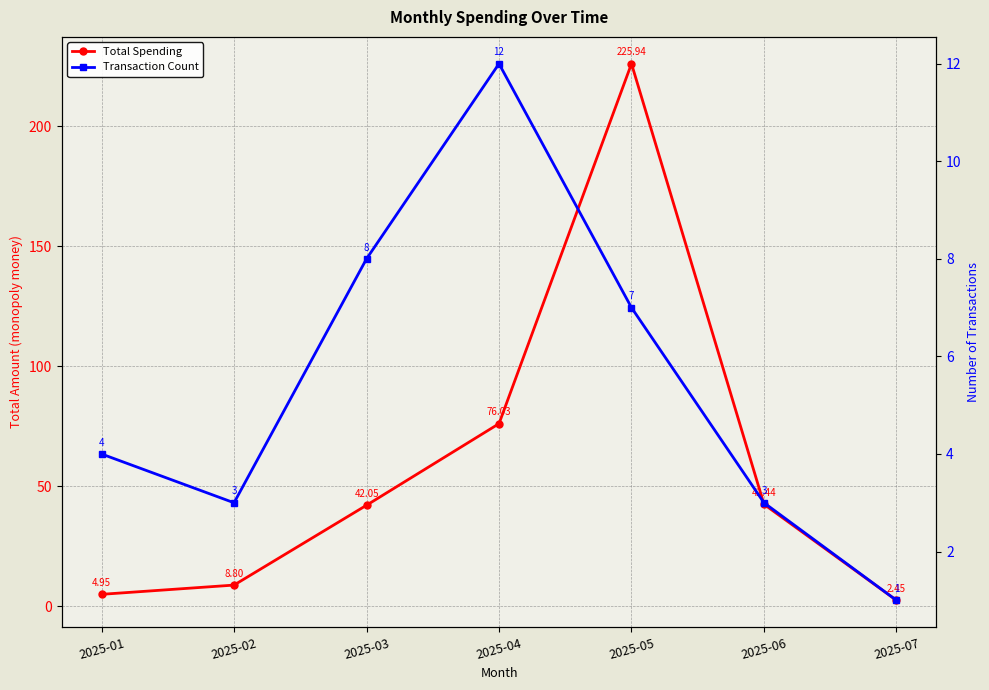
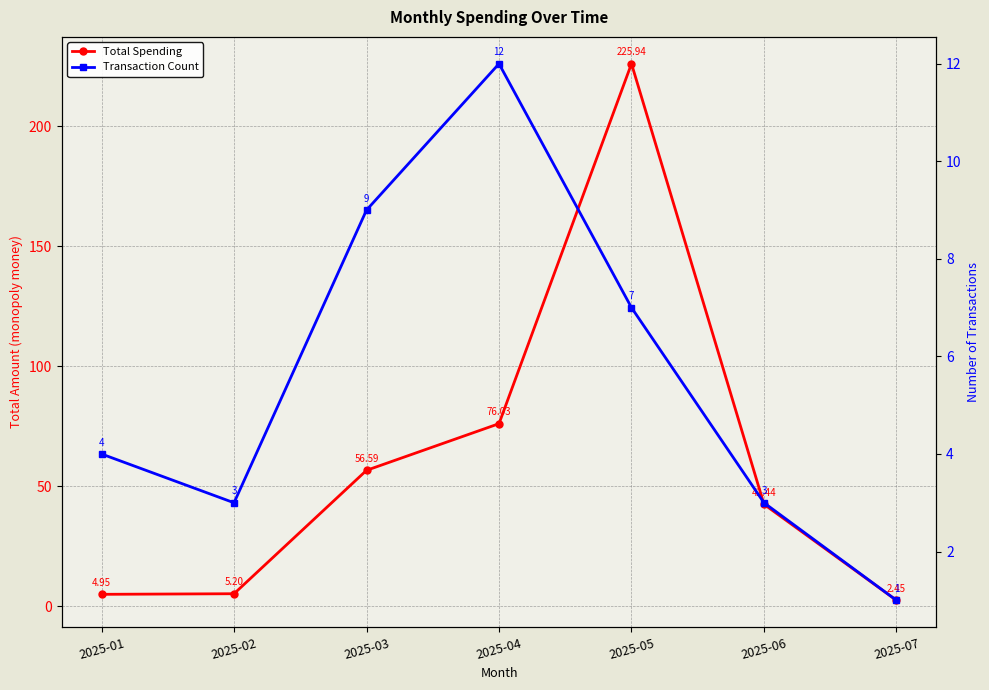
Total Spending, 2025-02: 8.80 -> 5.20
Total Spending, 2025-03: 42.05 -> 56.59
Transaction Count, 2025-03: 8 -> 9
